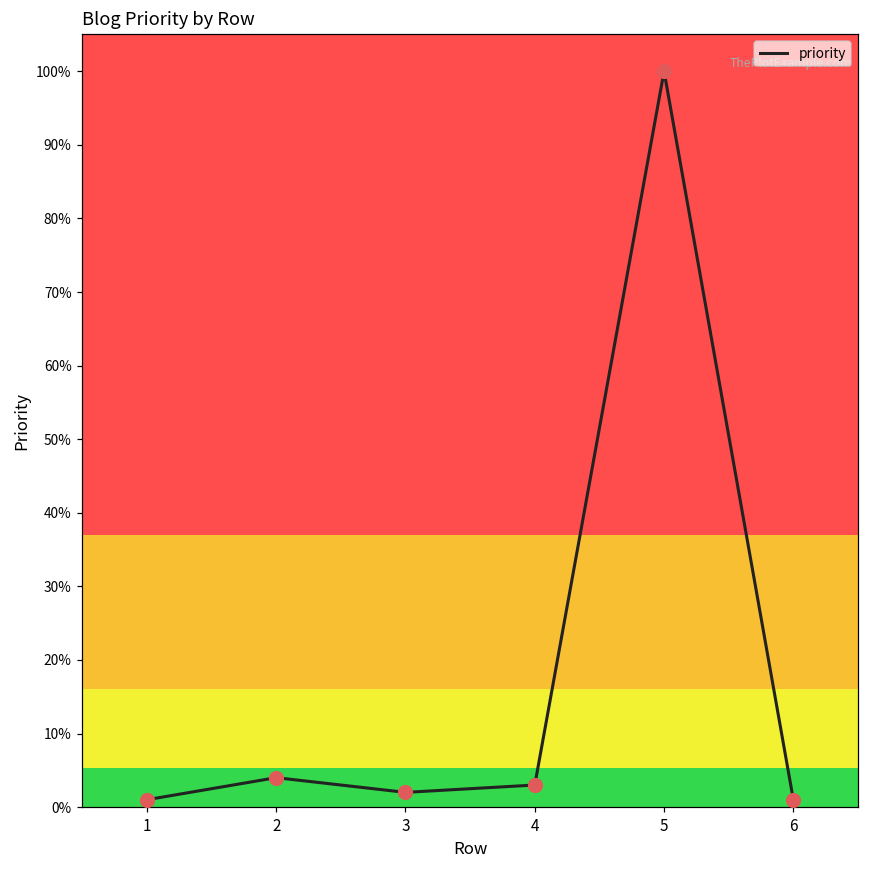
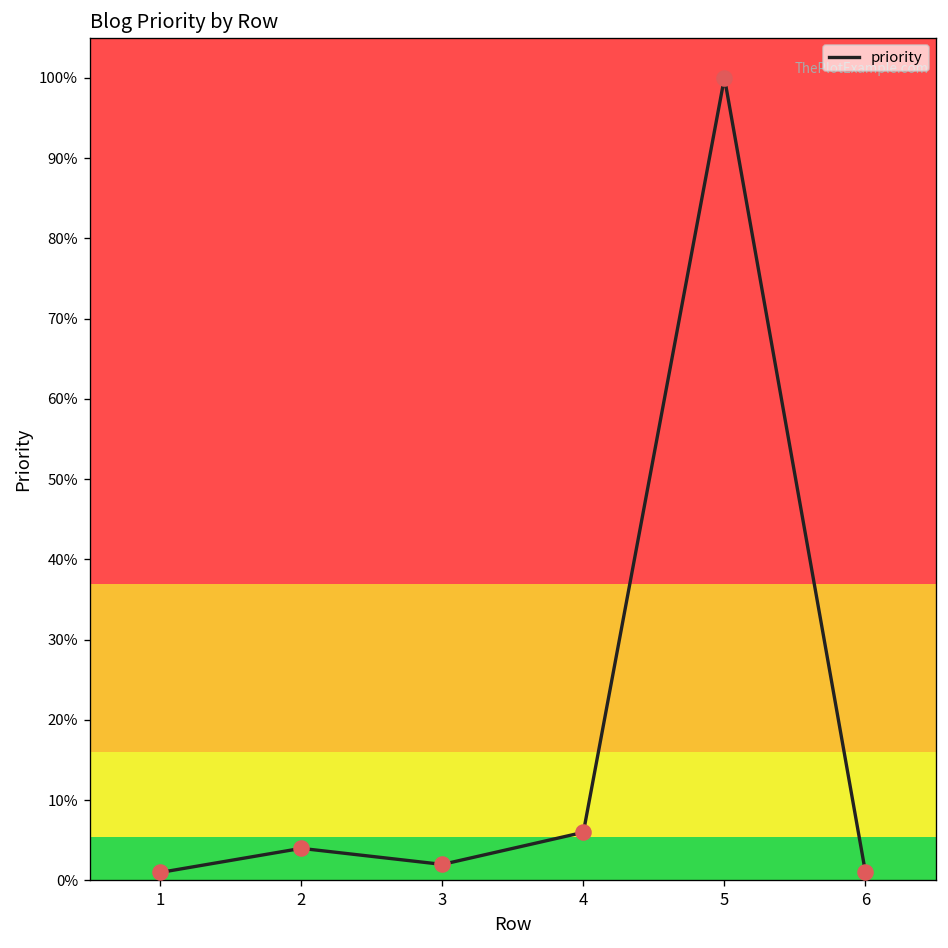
4: 3% -> 6%
